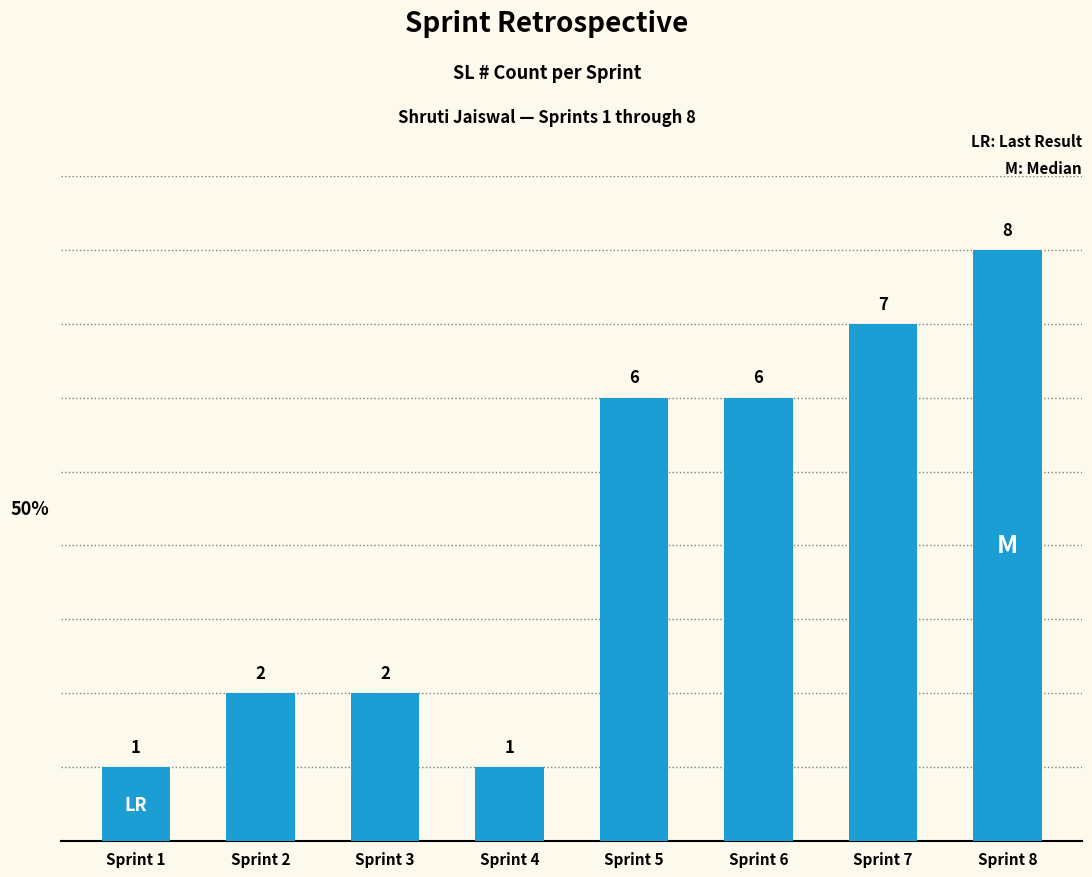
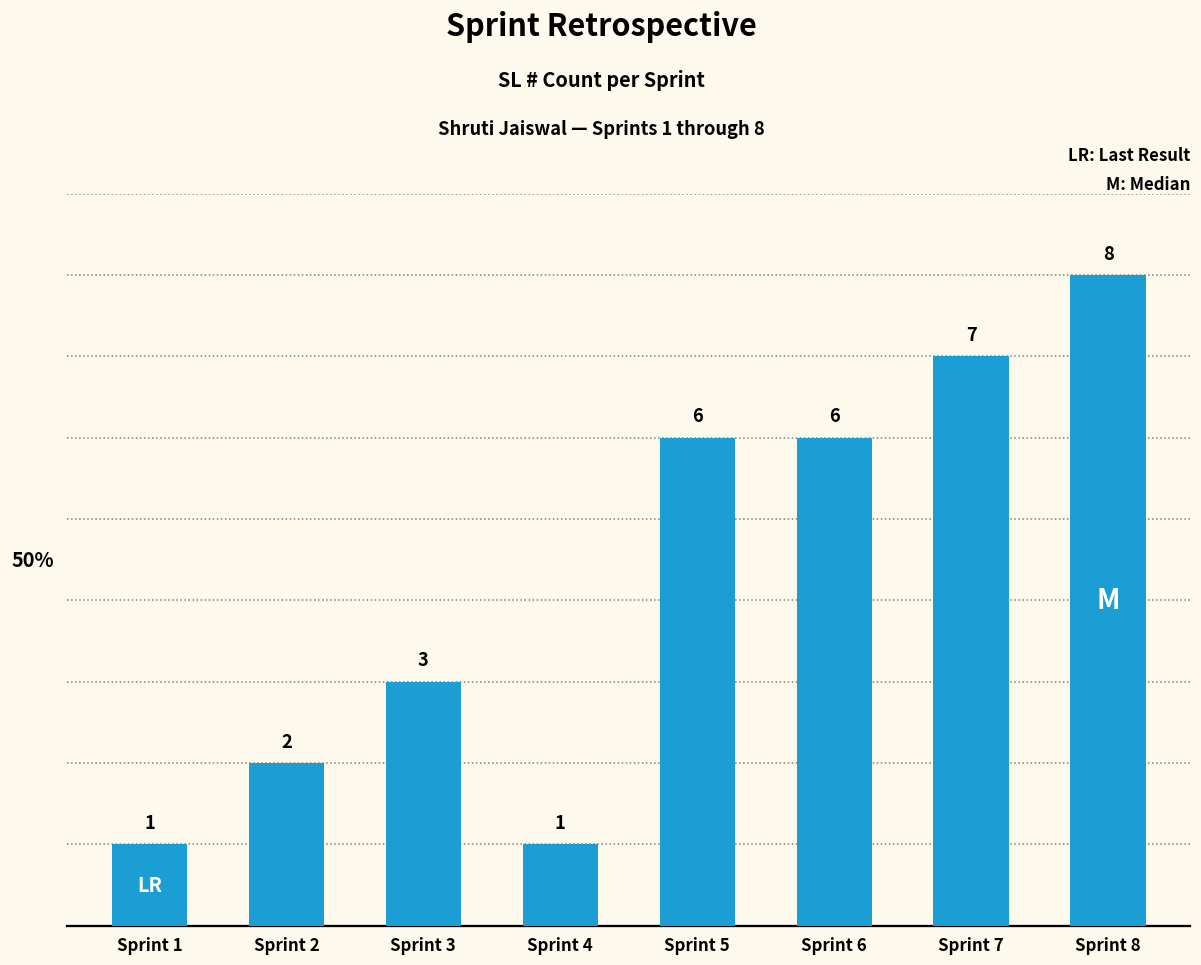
Sprint 3: 2 -> 3
